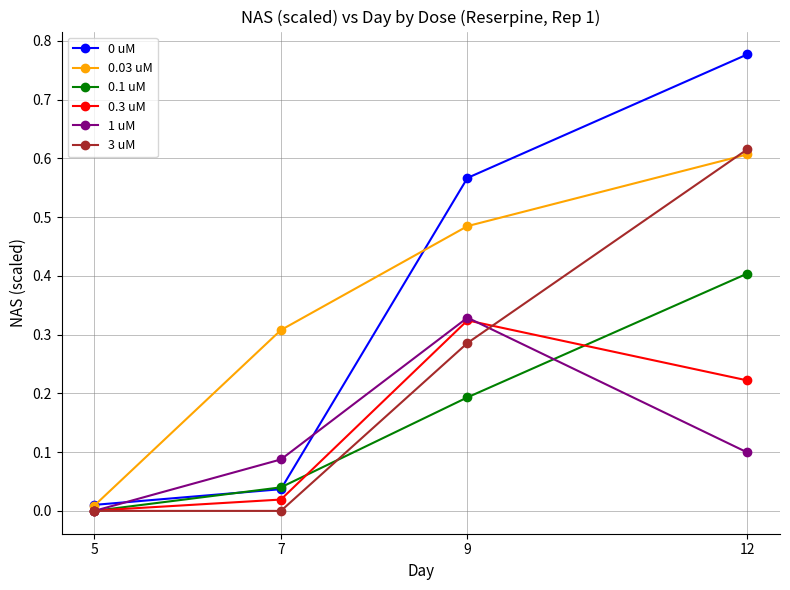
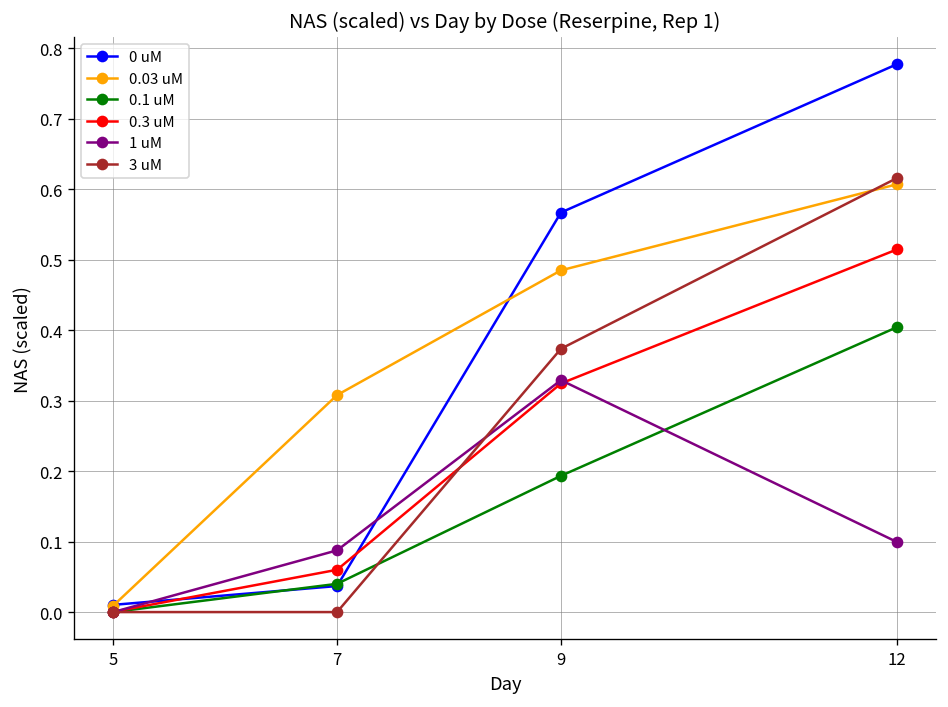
0.3 uM, 7: 0.02 -> 0.06
3 uM, 9: 0.29 -> 0.37
0.3 uM, 12: 0.22 -> 0.51
